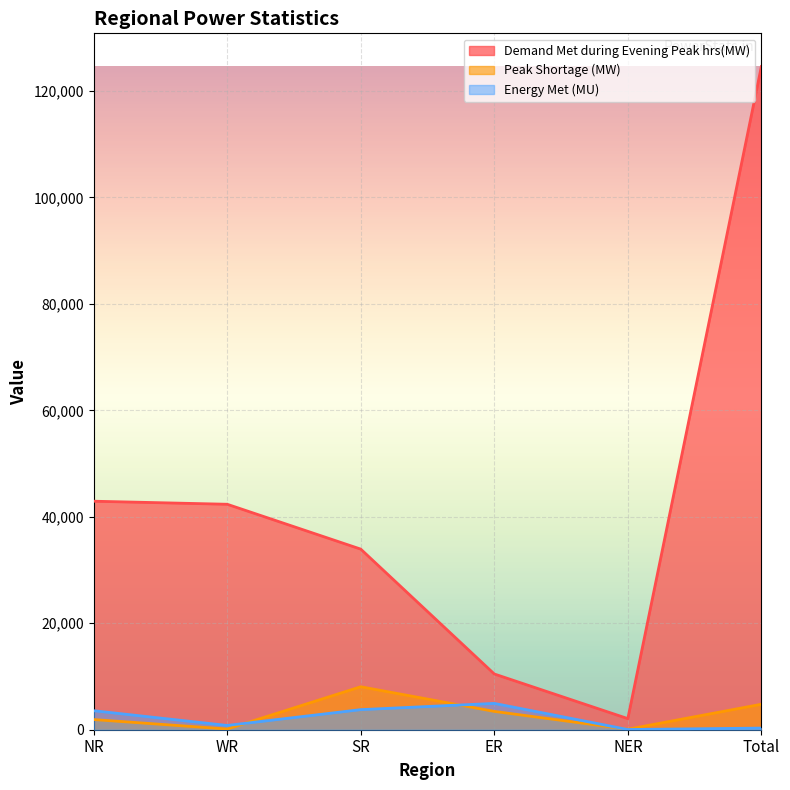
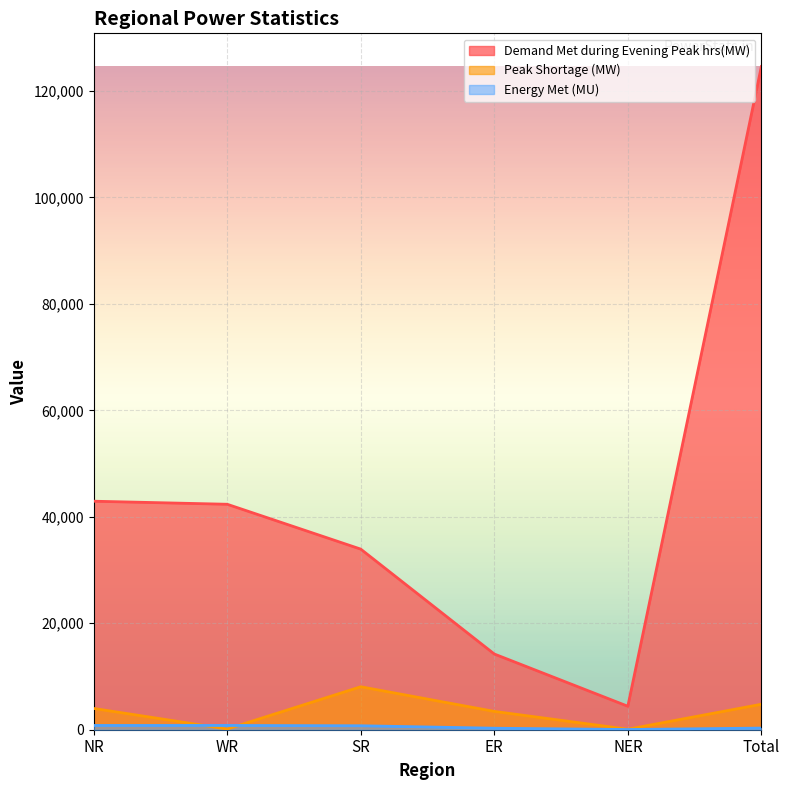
Peak Shortage (MW), NR: 2,000 -> 4,000
Energy Met (MU), NR: 4,000 -> 1,000
Energy Met (MU), SR: 4,000 -> 1,000
Demand Met during Evening Peak hrs(MW), ER: 10,000 -> 14,000
Energy Met (MU), ER: 5,000 -> 0
Demand Met during Evening Peak hrs(MW), NER: 2,000 -> 4,000
